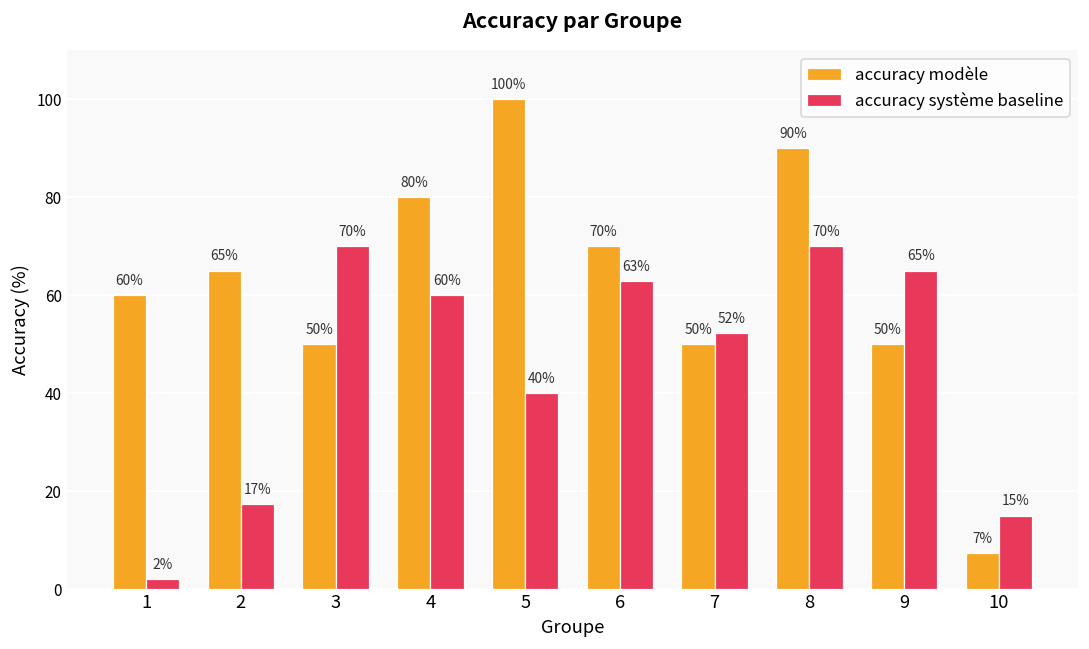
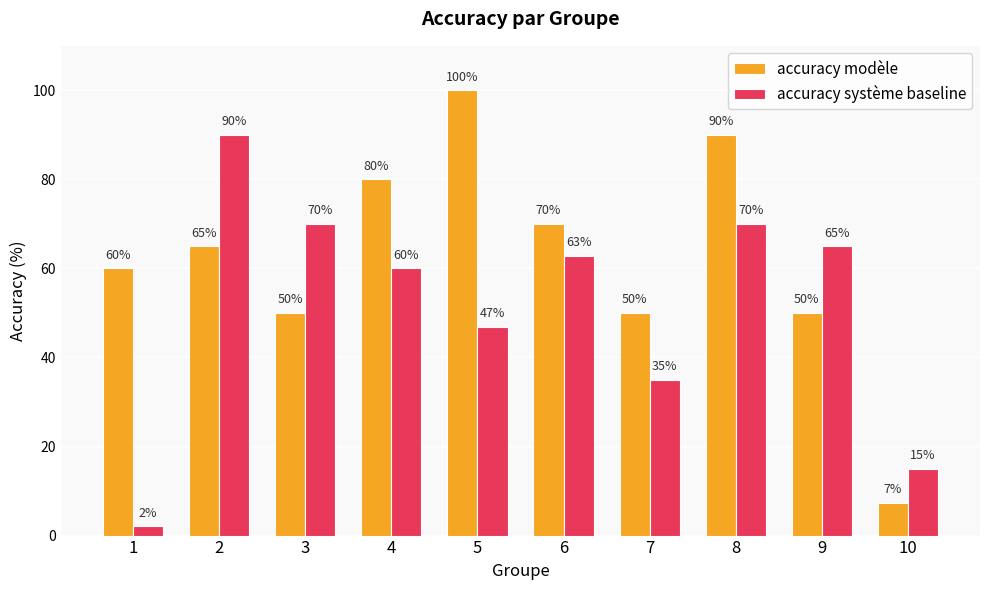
accuracy système baseline, 2: 17% -> 90%
accuracy système baseline, 5: 40% -> 47%
accuracy système baseline, 7: 52% -> 35%
